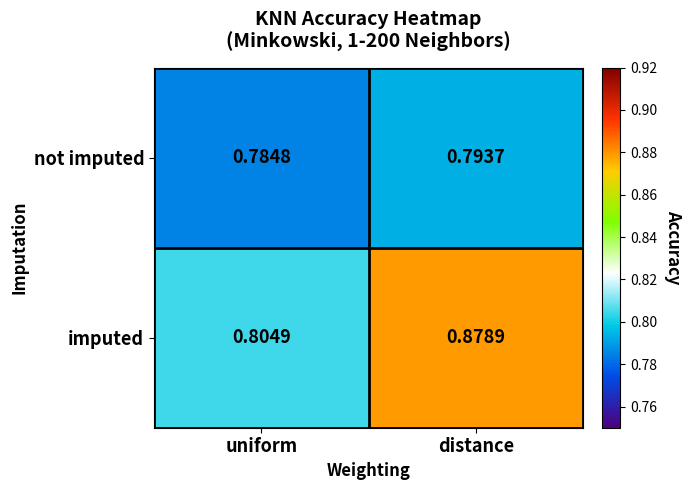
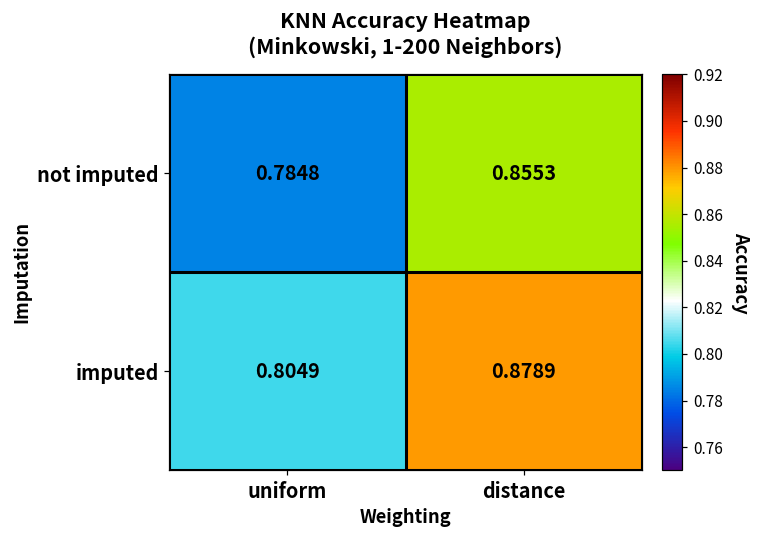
not imputed, distance: 0.7937 -> 0.8553
